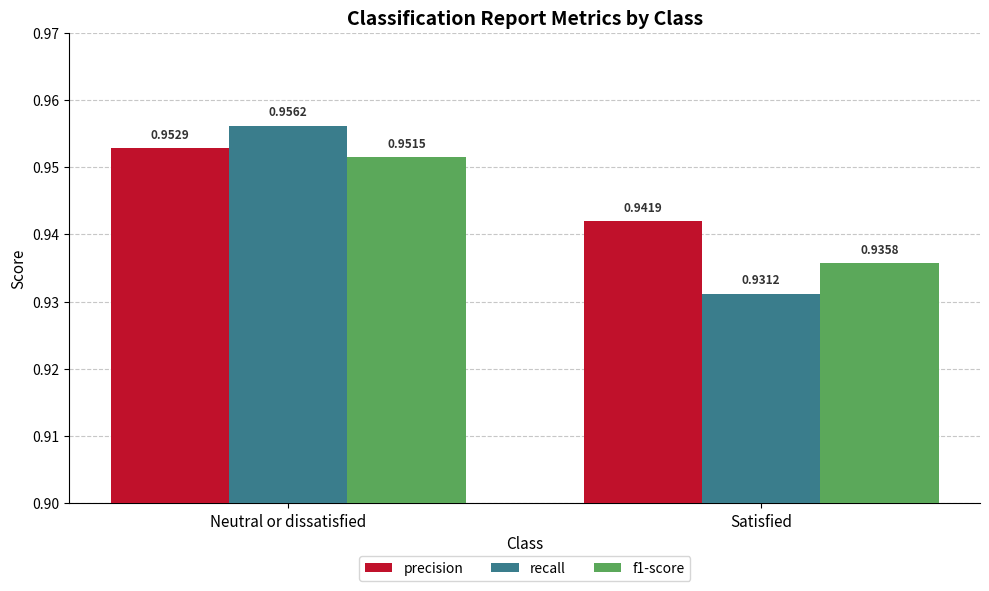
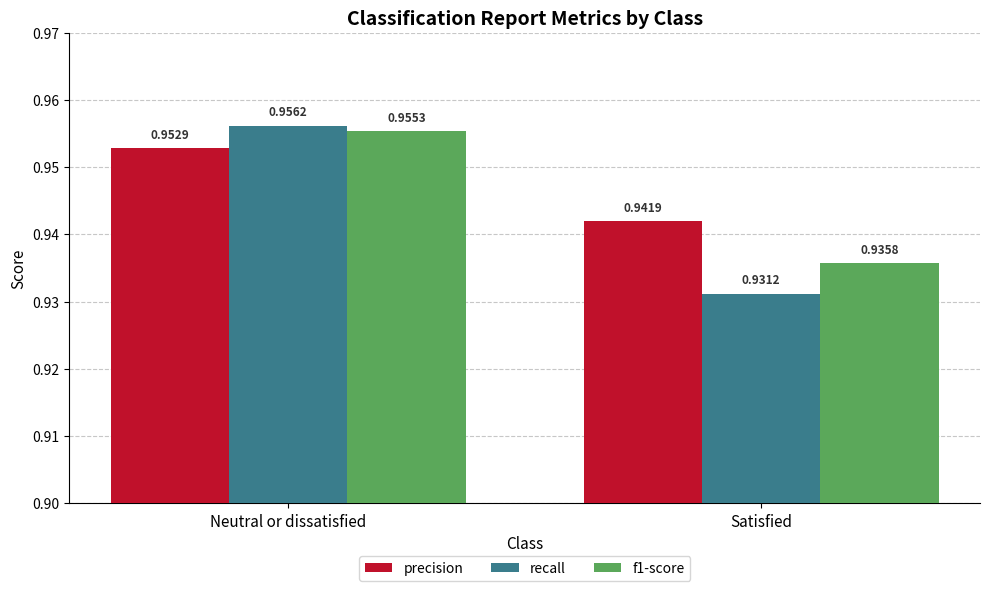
f1-score, Neutral or dissatisfied: 0.9515 -> 0.9553
